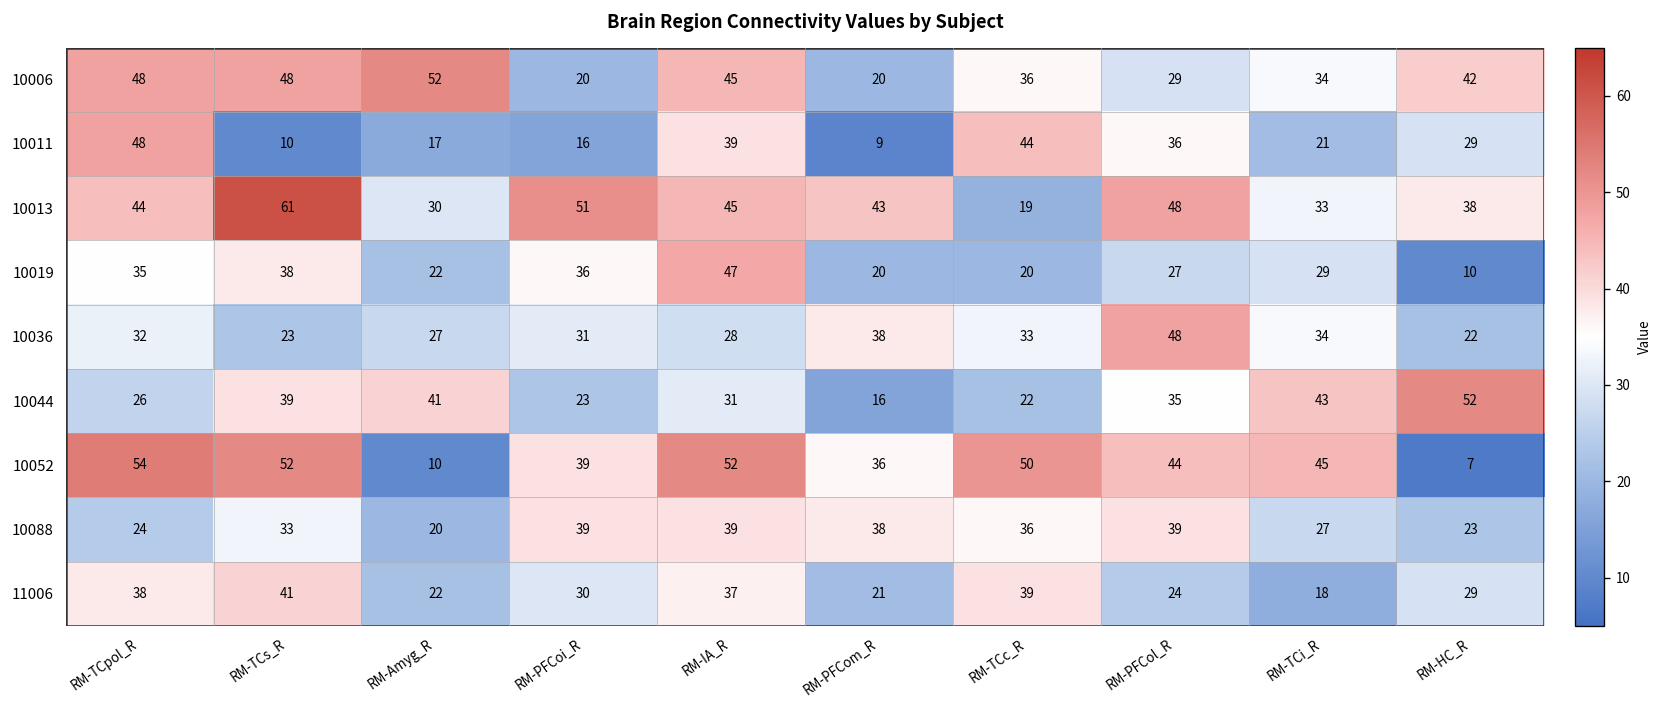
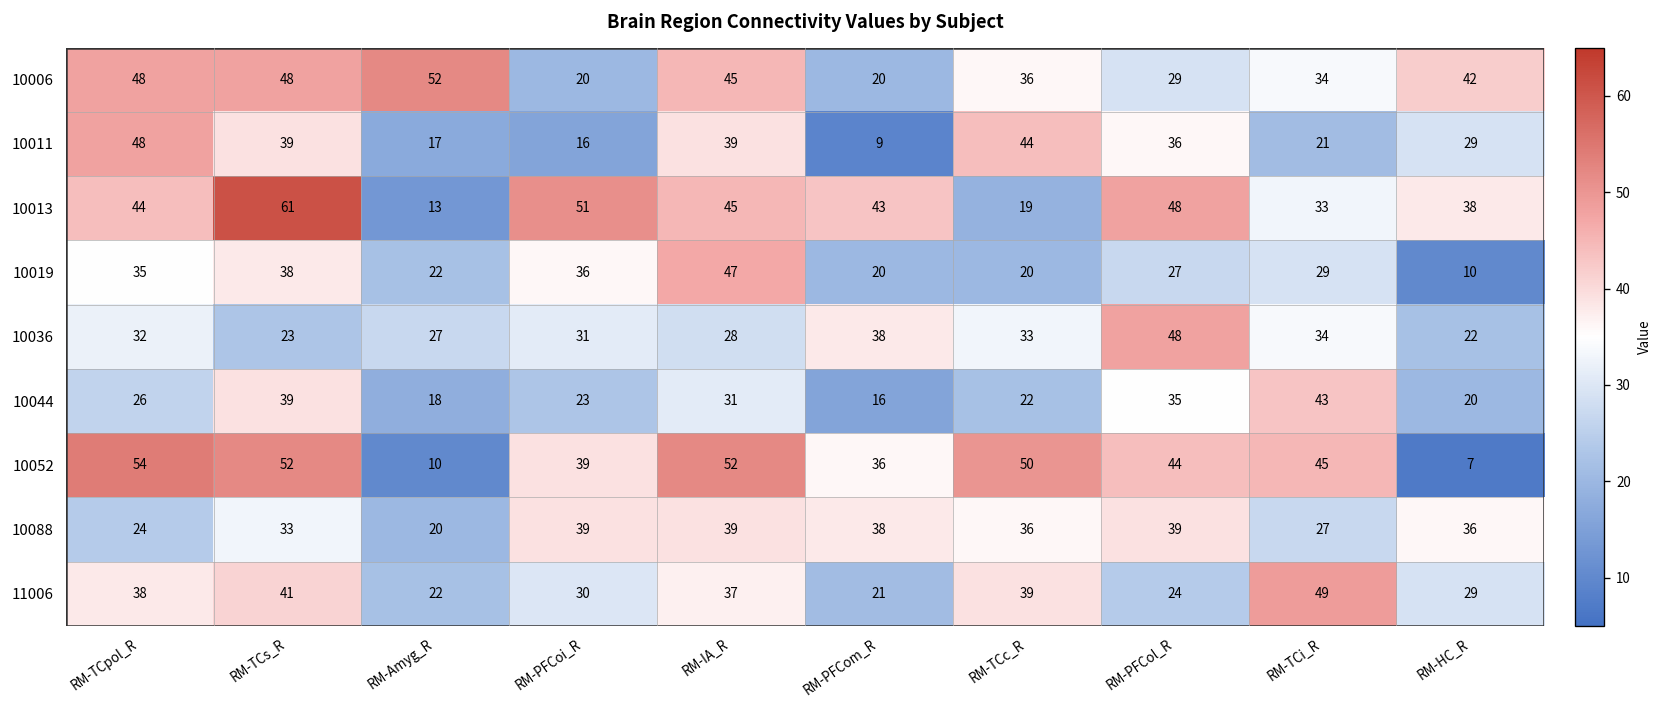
10011, RM-TCs_R: 10 -> 39
10013, RM-Amyg_R: 30 -> 13
10044, RM-Amyg_R: 41 -> 18
10044, RM-HC_R: 52 -> 20
10088, RM-HC_R: 23 -> 36
11006, RM-TCi_R: 18 -> 49
